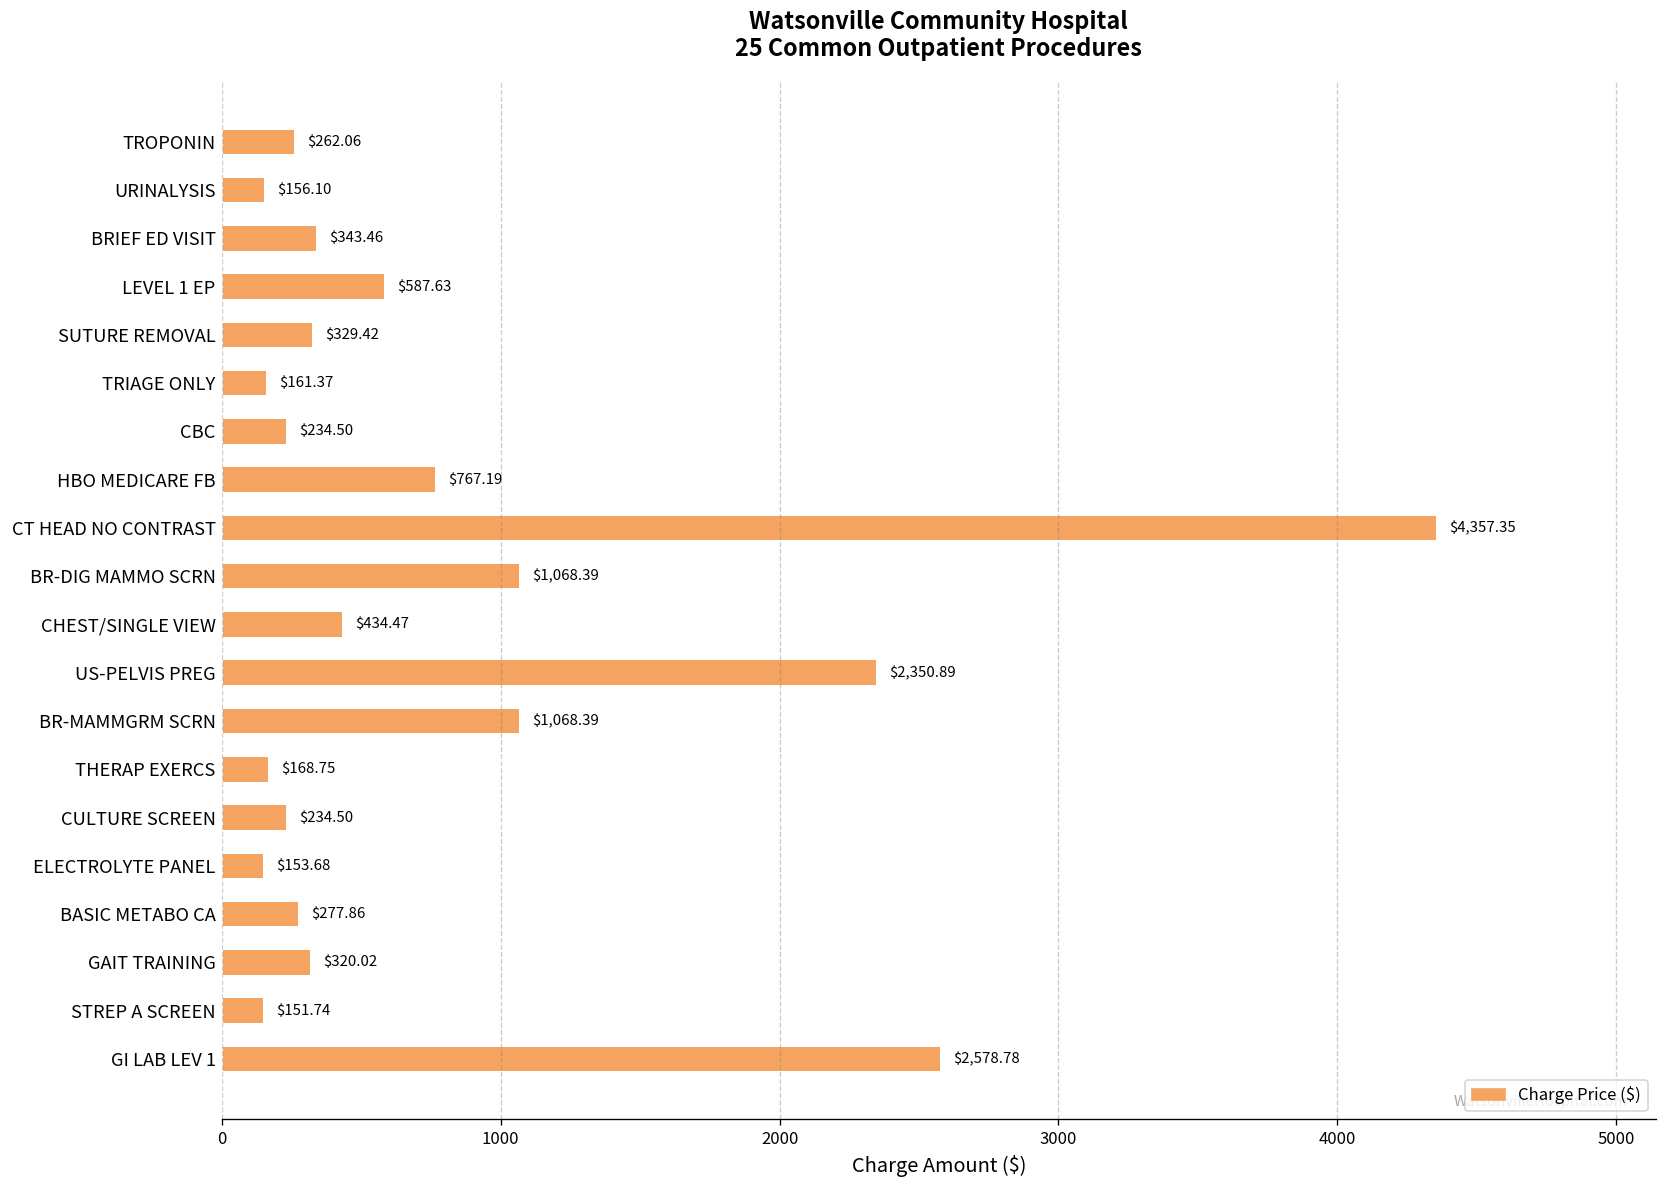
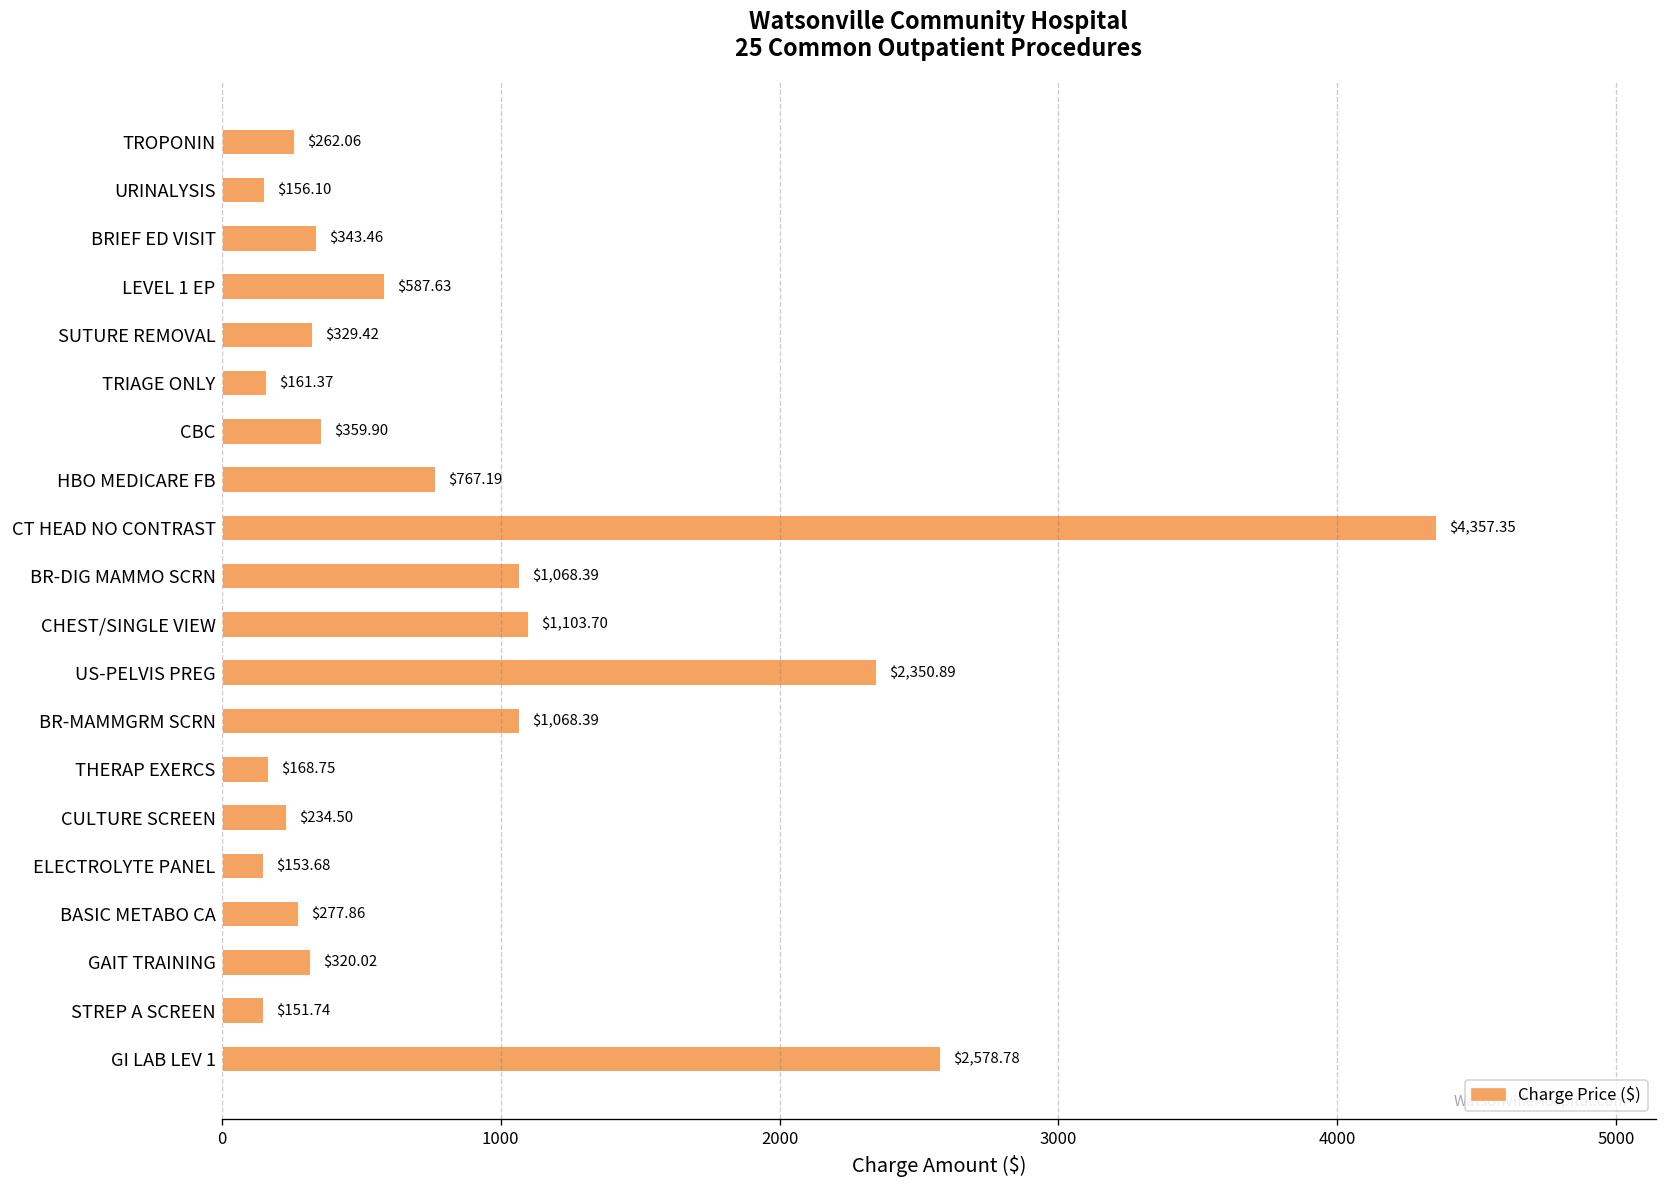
CBC: $234.50 -> $359.90
CHEST/SINGLE VIEW: $434.47 -> $1,103.70
